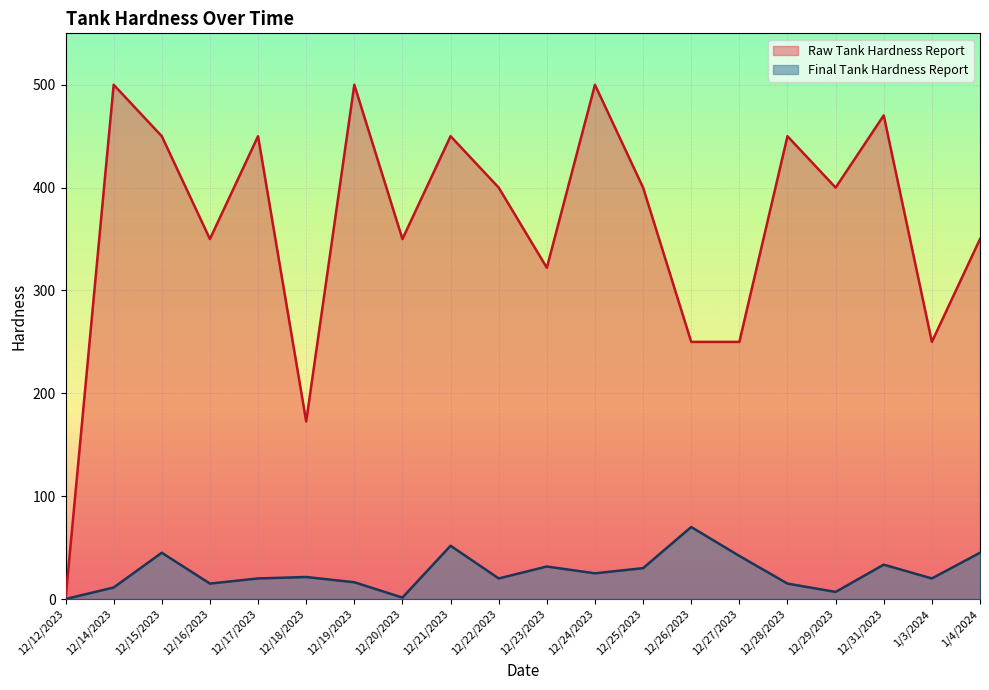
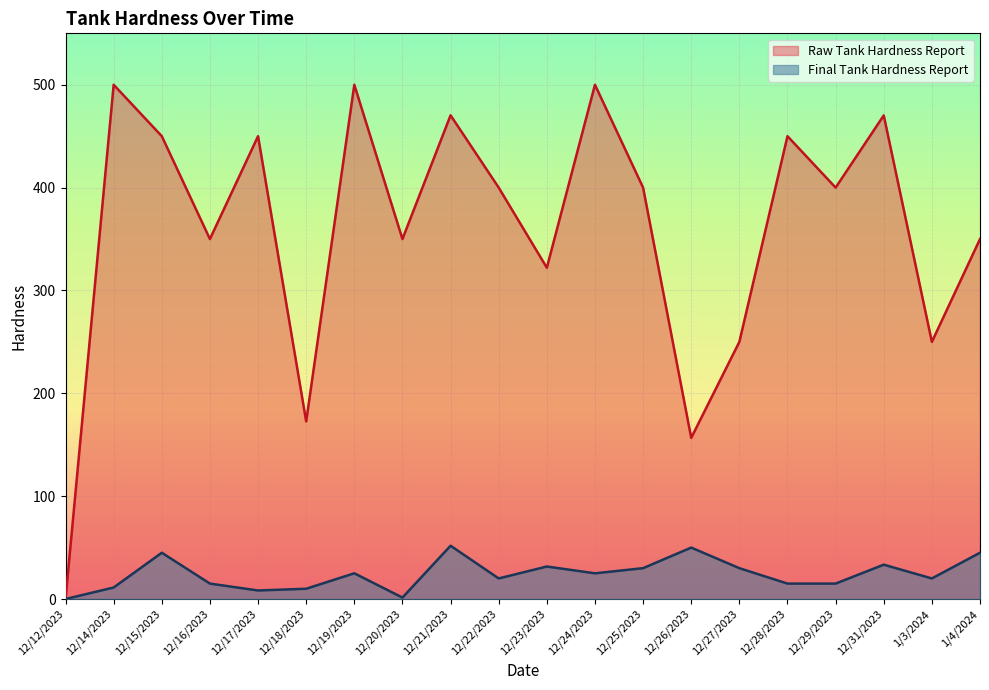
Final Tank Hardness Report, 12/17/2023: 20 -> 8
Final Tank Hardness Report, 12/18/2023: 21 -> 10
Final Tank Hardness Report, 12/19/2023: 16 -> 25
Raw Tank Hardness Report, 12/21/2023: 450 -> 470
Raw Tank Hardness Report, 12/26/2023: 250 -> 157
Final Tank Hardness Report, 12/26/2023: 70 -> 50
Final Tank Hardness Report, 12/27/2023: 42 -> 30
Final Tank Hardness Report, 12/29/2023: 7 -> 15
